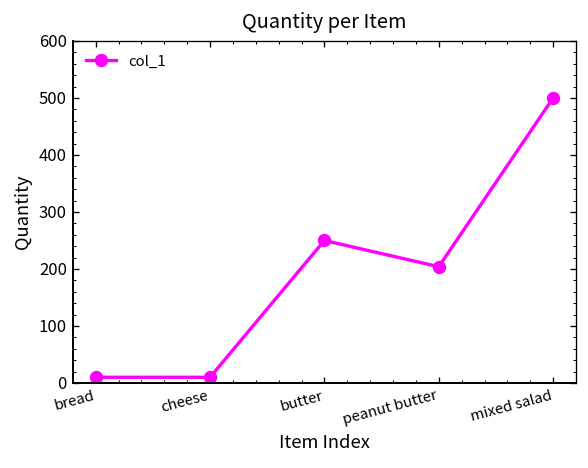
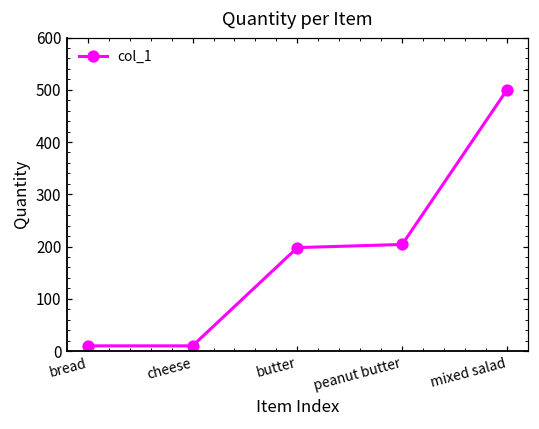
butter: 250 -> 200
